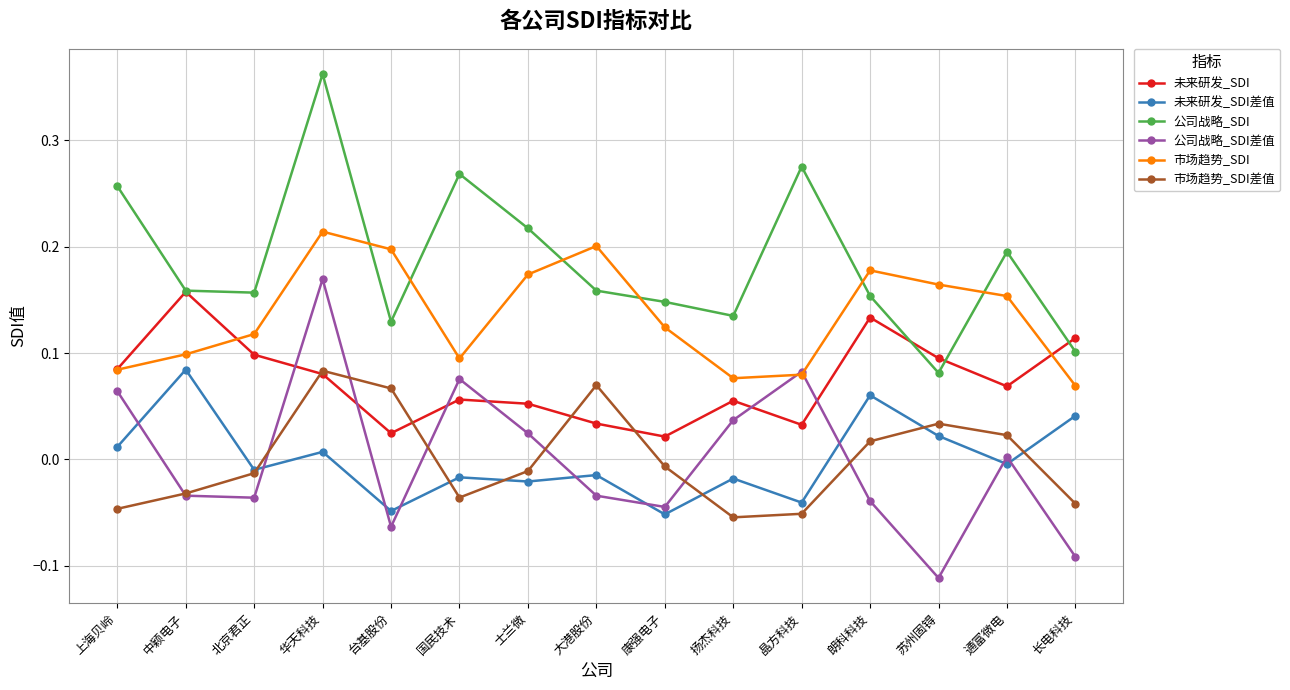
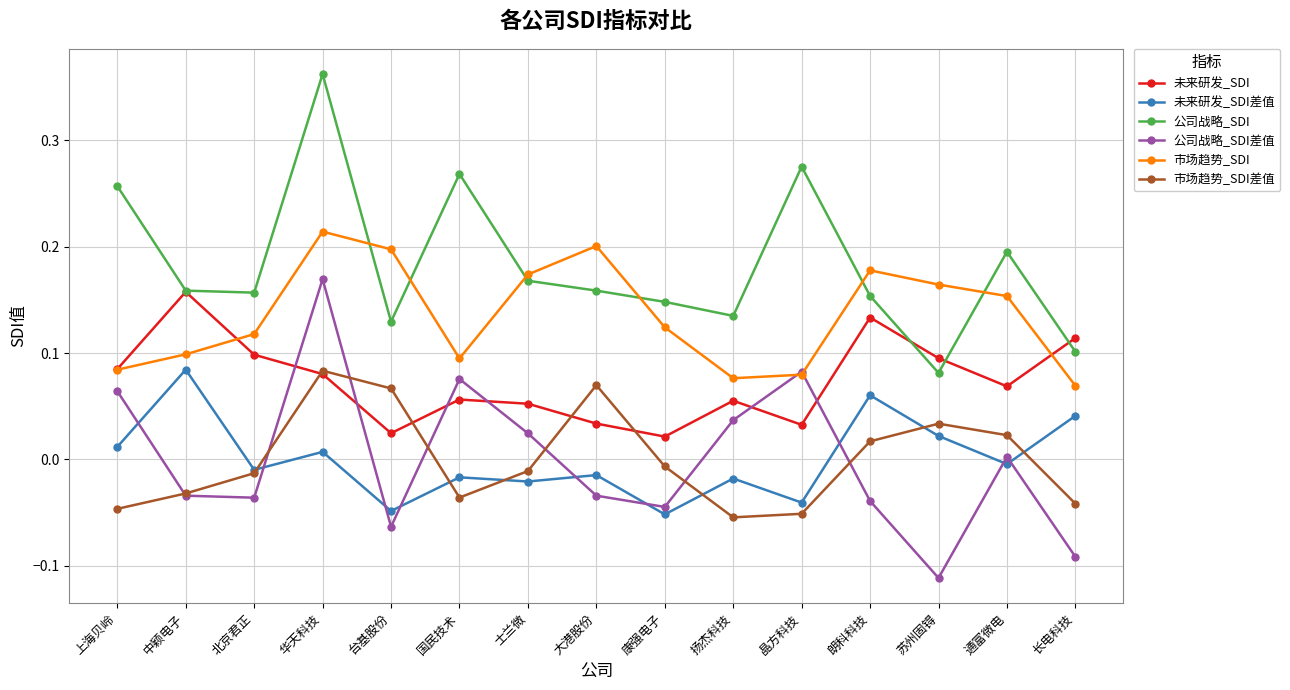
公司战略_SDI, 士兰微: 0.217 -> 0.168
